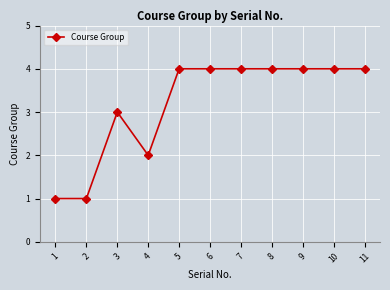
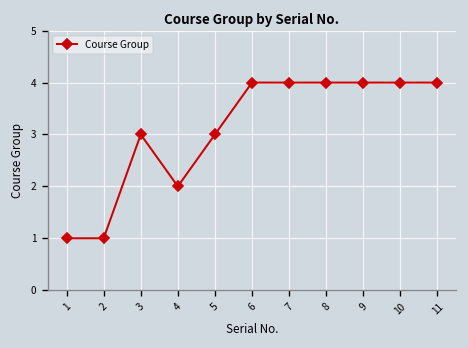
5: 4 -> 3
